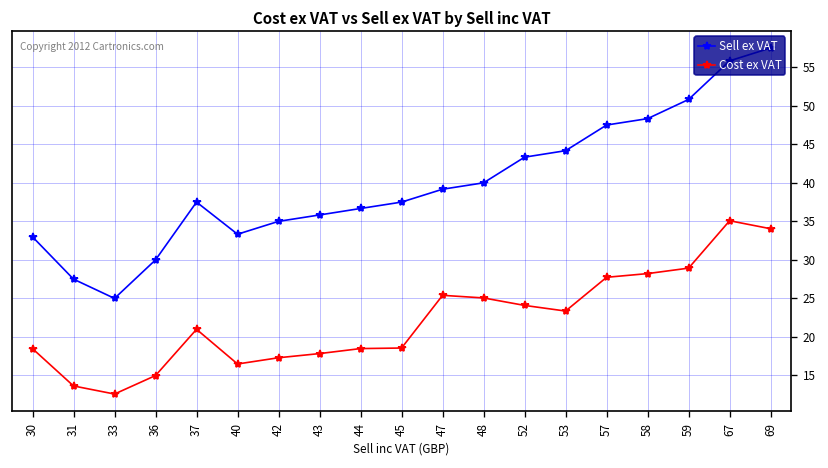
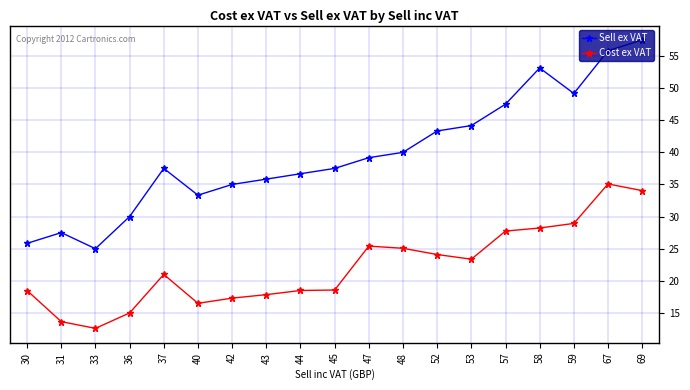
Sell ex VAT, 30: 33 -> 26
Sell ex VAT, 58: 48 -> 53
Sell ex VAT, 59: 51 -> 49
